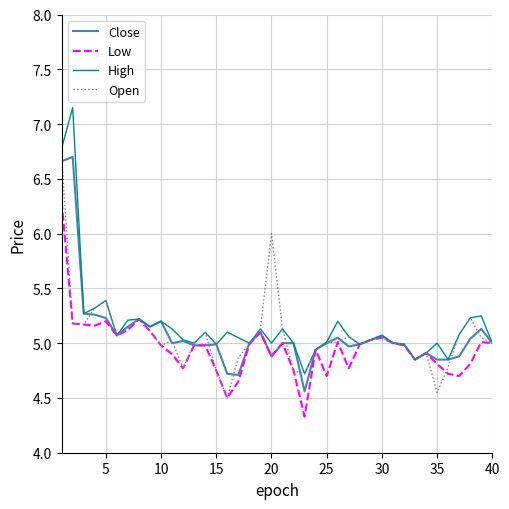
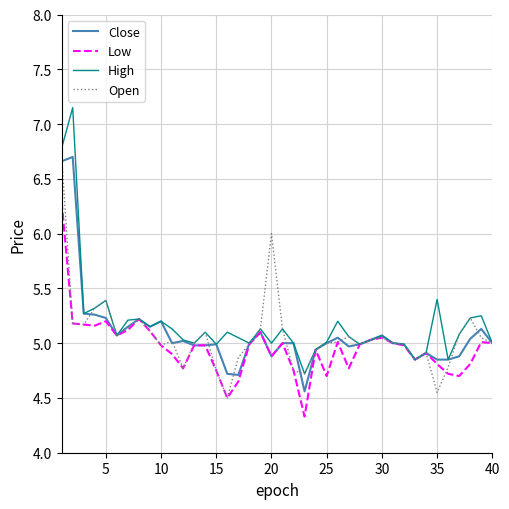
High, 35: 5.0 -> 5.4
